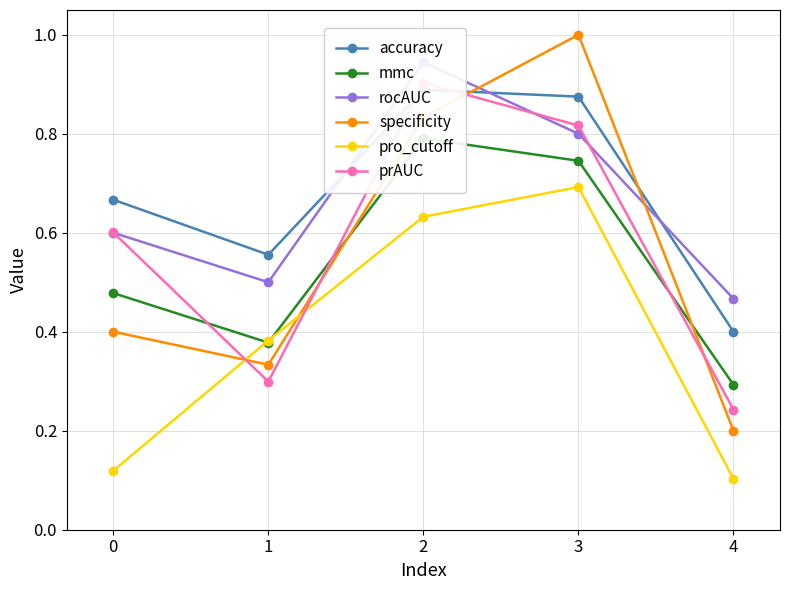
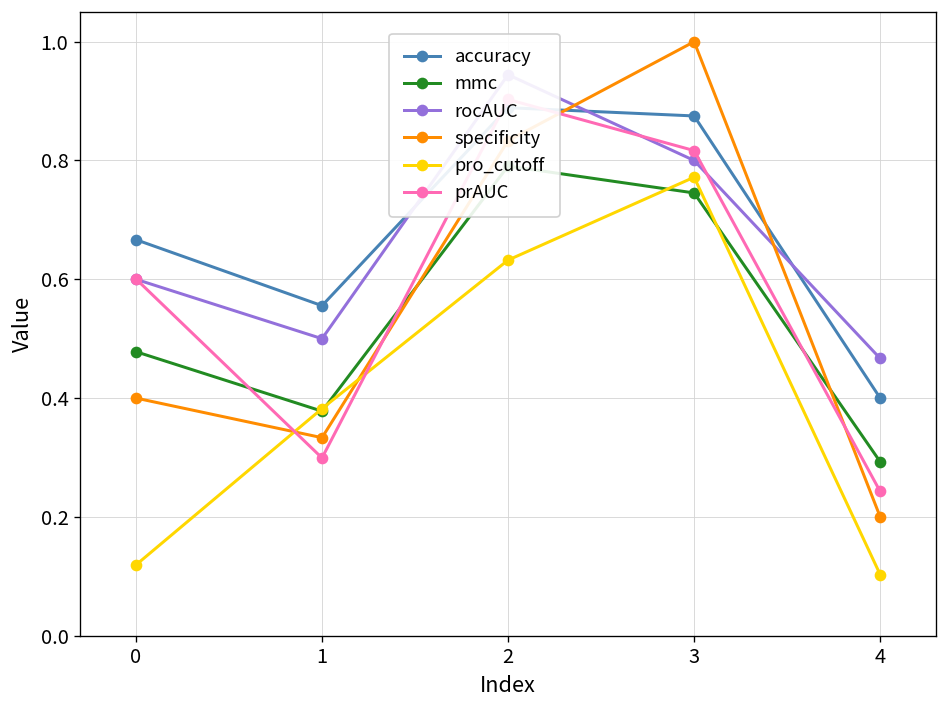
pro_cutoff, 3: 0.69 -> 0.77
